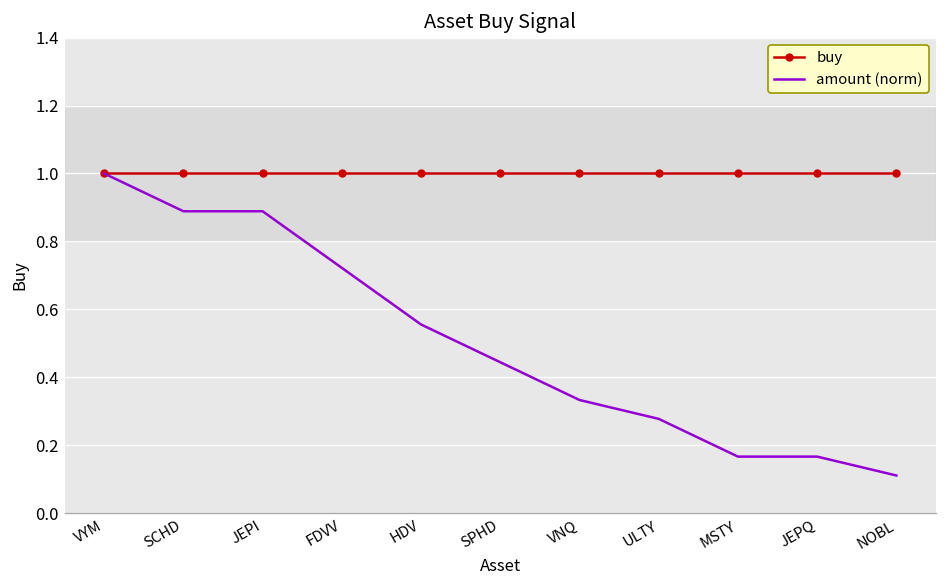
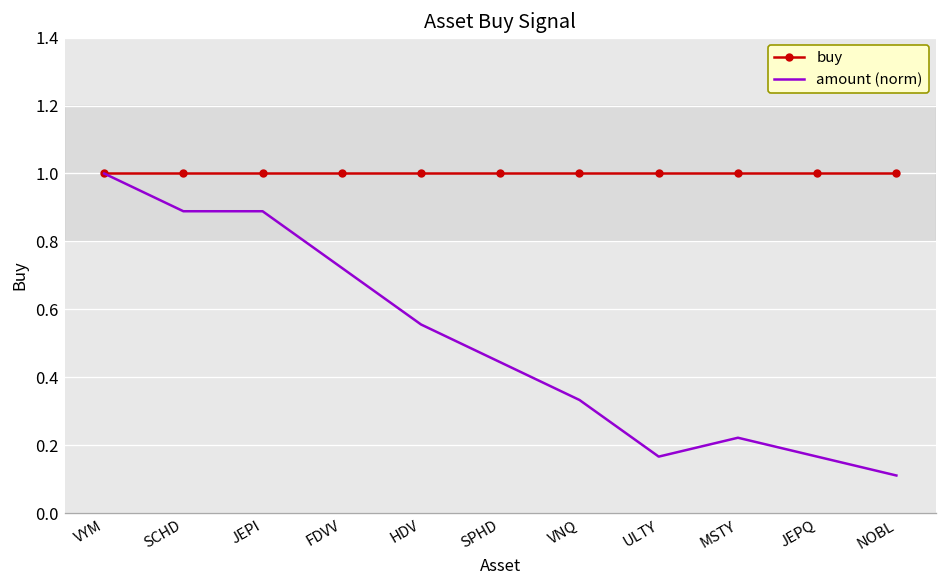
amount (norm), ULTY: 0.28 -> 0.17
amount (norm), MSTY: 0.17 -> 0.22
